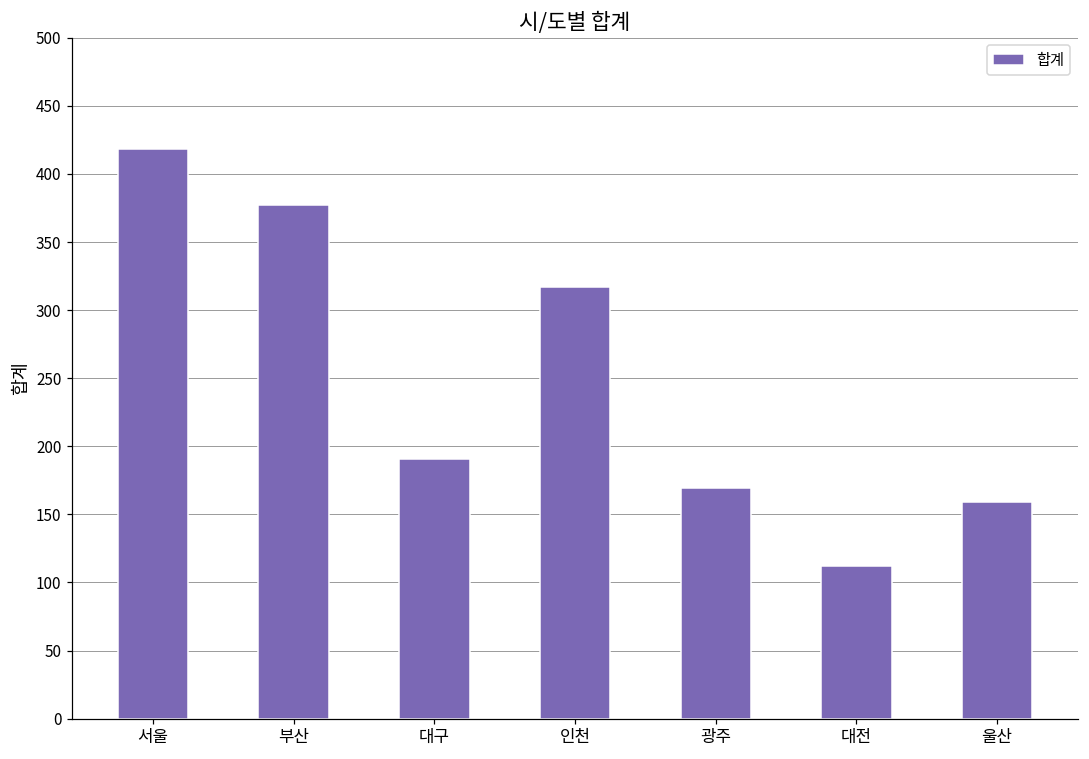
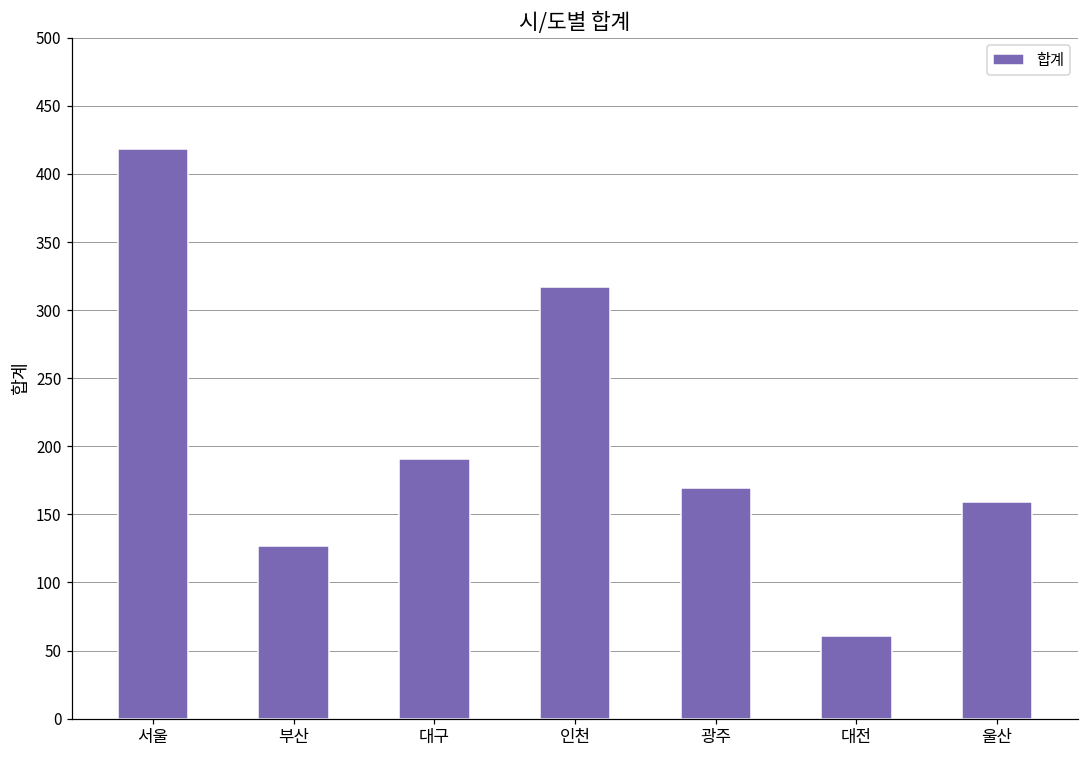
부산: 377 -> 127
대전: 112 -> 61
